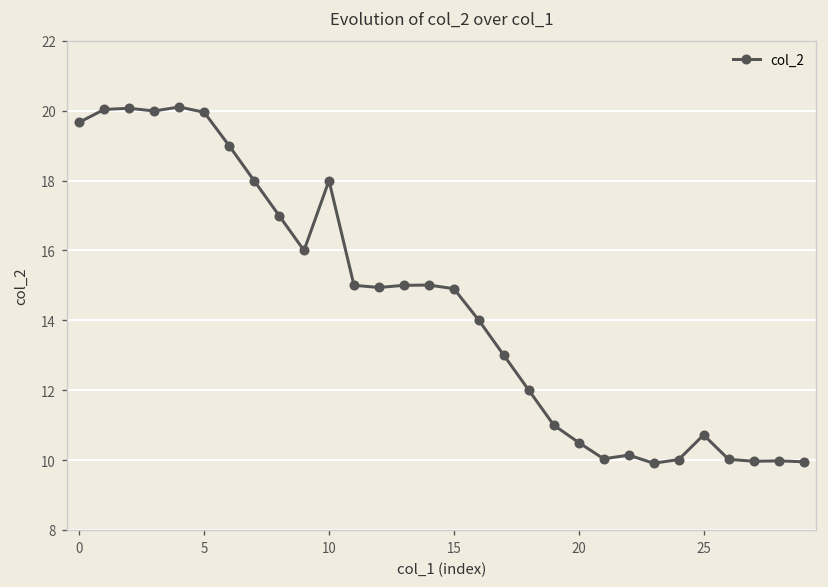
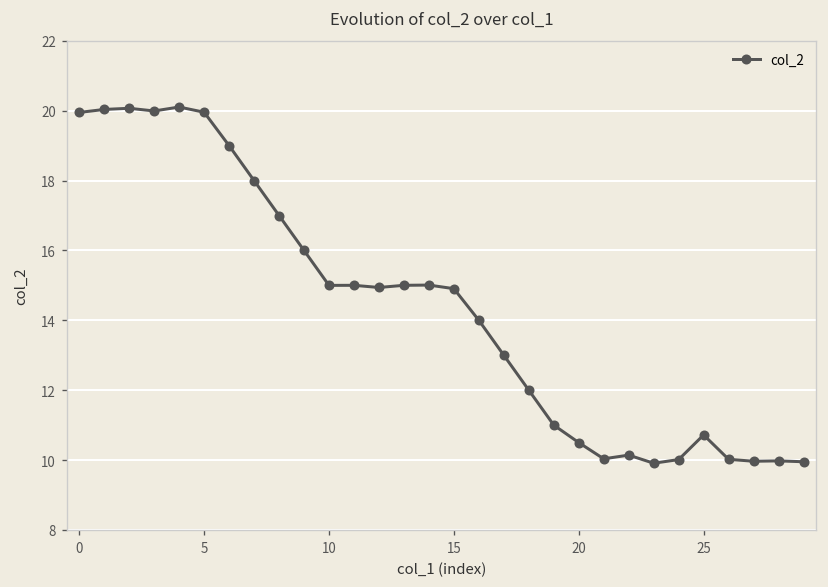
0: 19.7 -> 20.0
10: 18 -> 15
